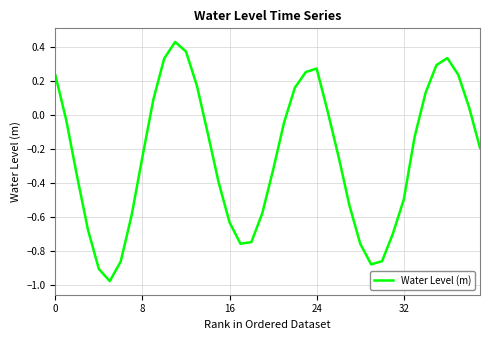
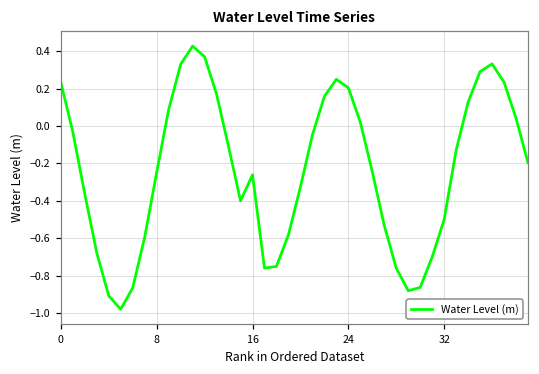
16: -0.63 -> -0.26
24: 0.27 -> 0.20
